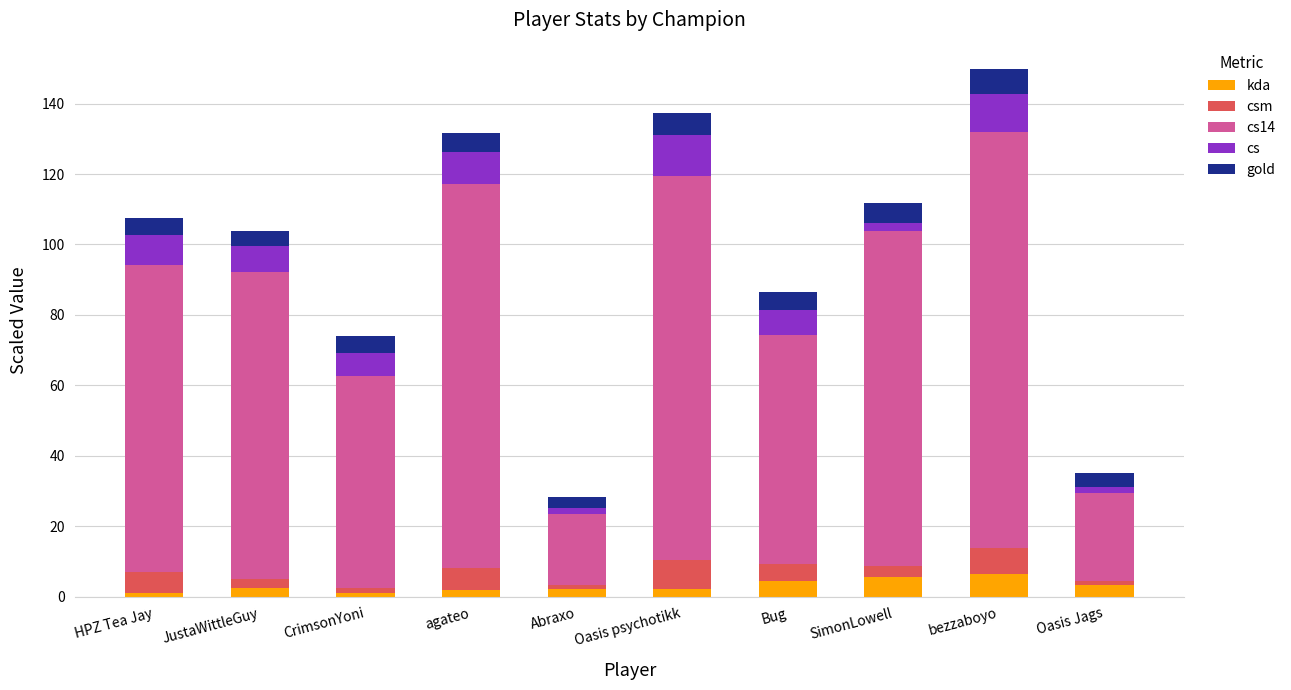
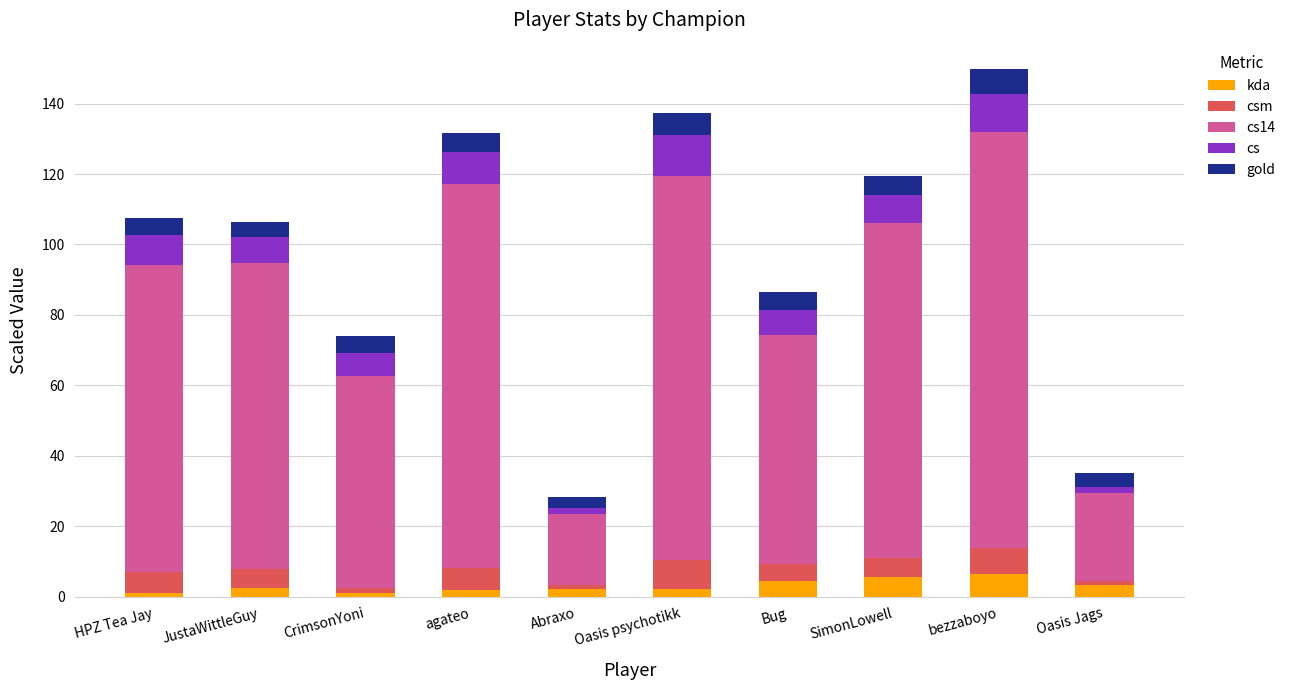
csm, JustaWittleGuy: 3 -> 5
csm, SimonLowell: 3 -> 5
cs, SimonLowell: 2 -> 8
